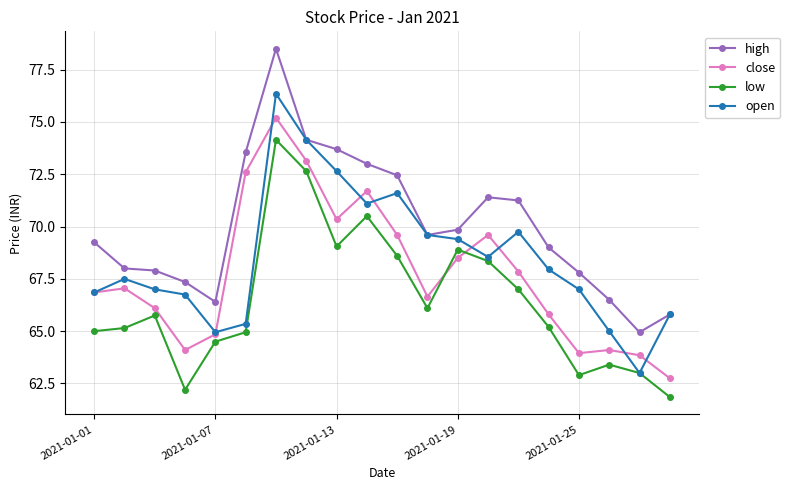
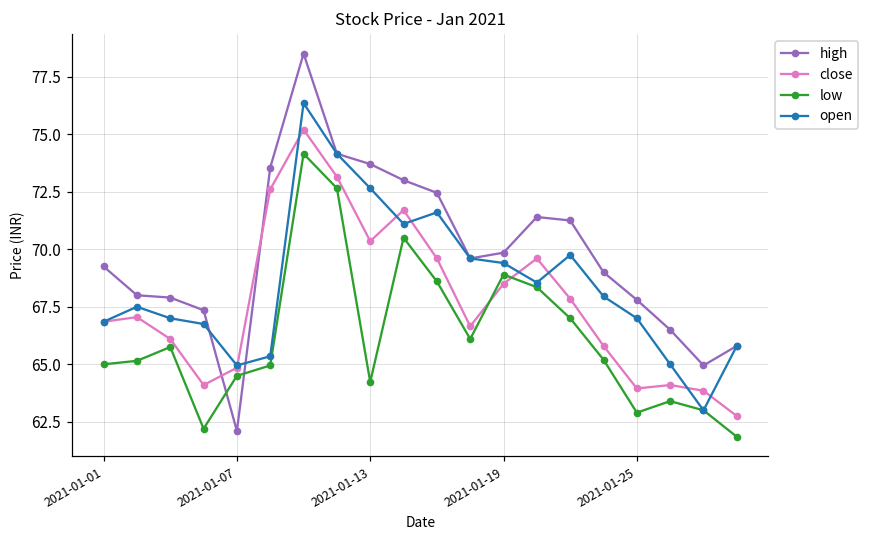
high, 2021-01-07: 66.4 -> 62.1
low, 2021-01-13: 69.1 -> 64.2
